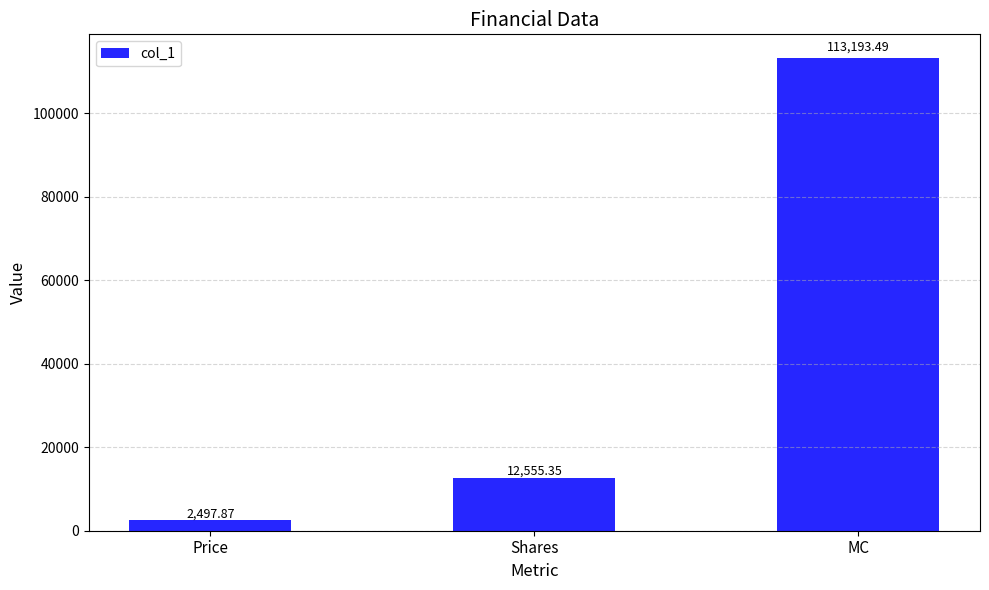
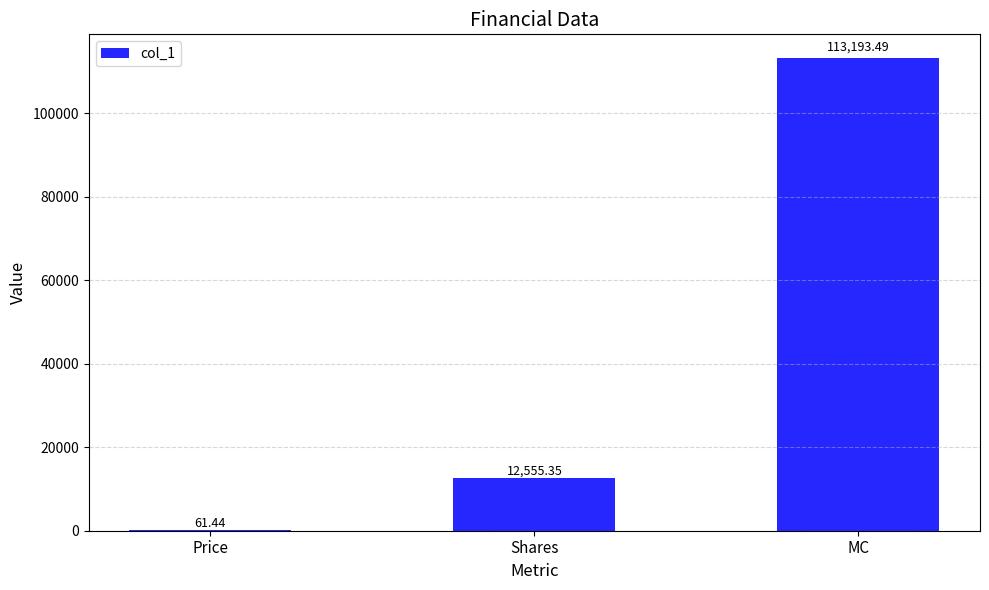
Price: 2,497.87 -> 61.44
